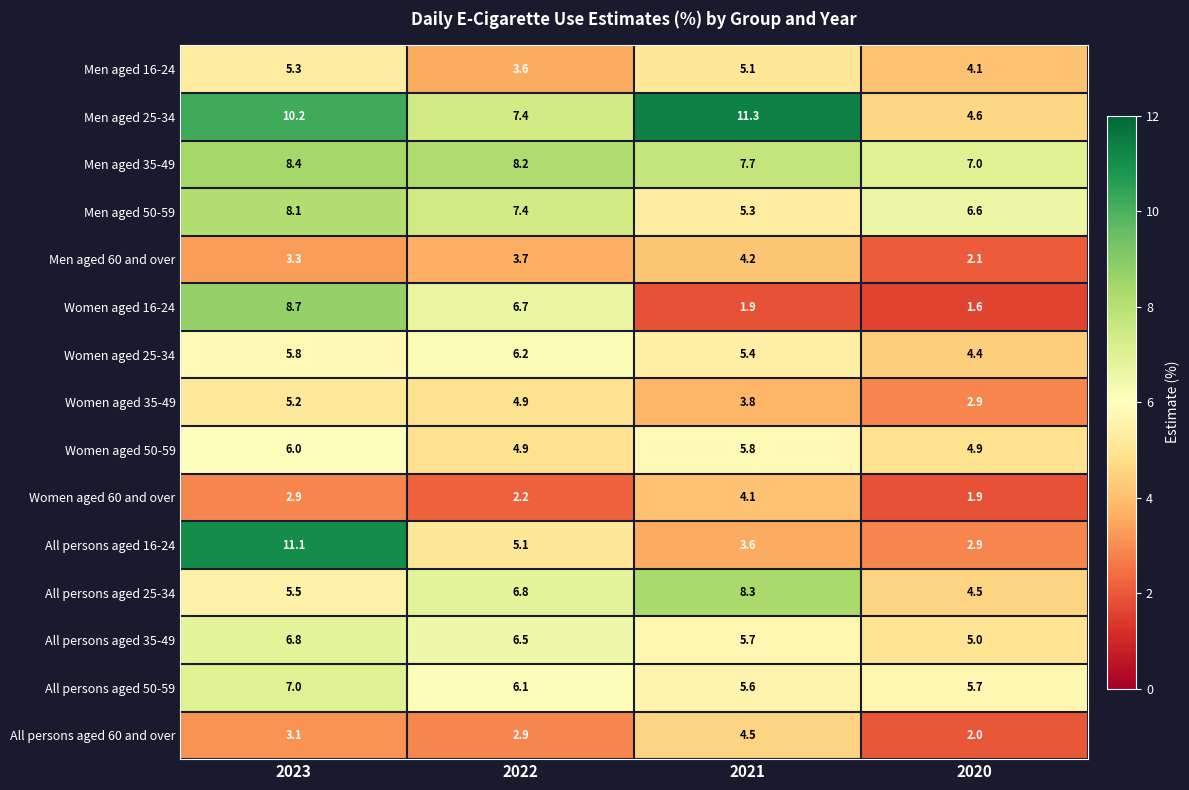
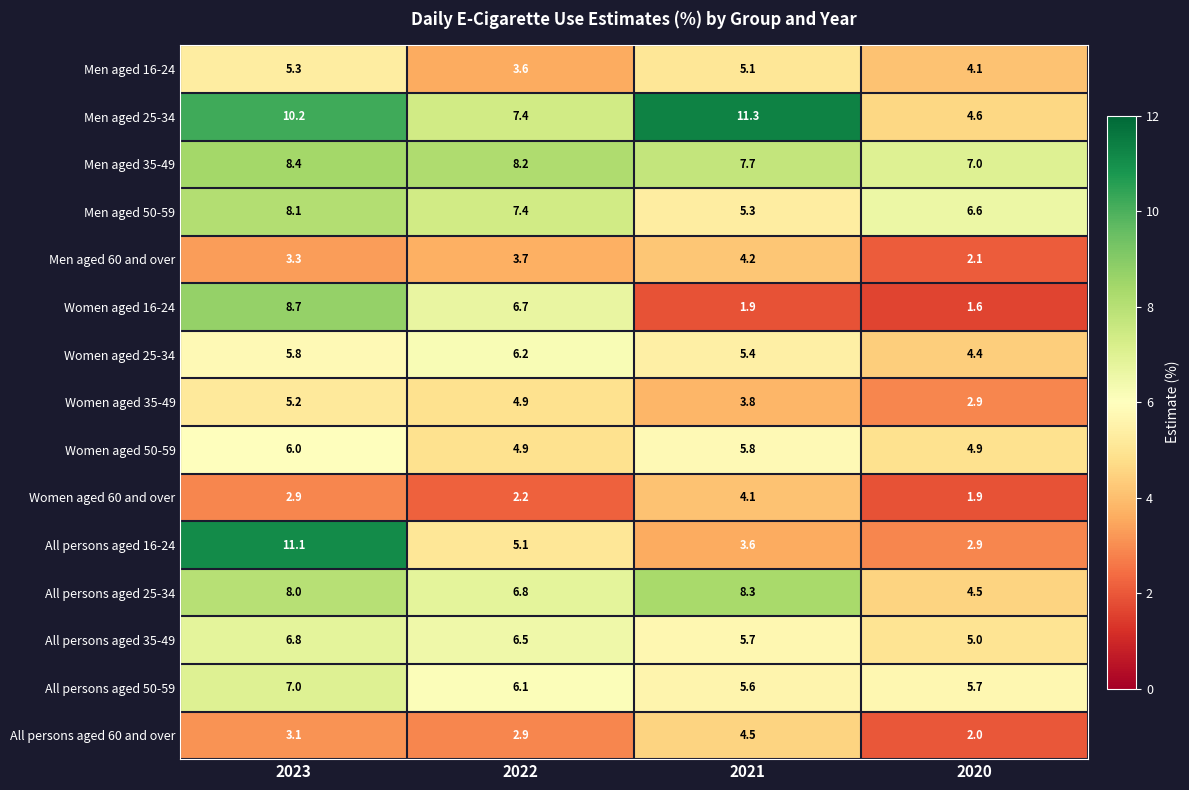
All persons aged 25-34, 2023: 5.5 -> 8.0
